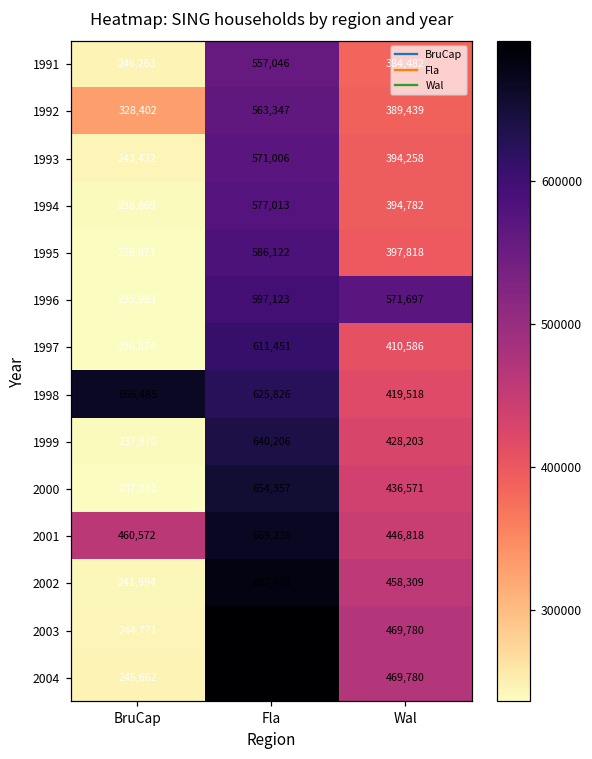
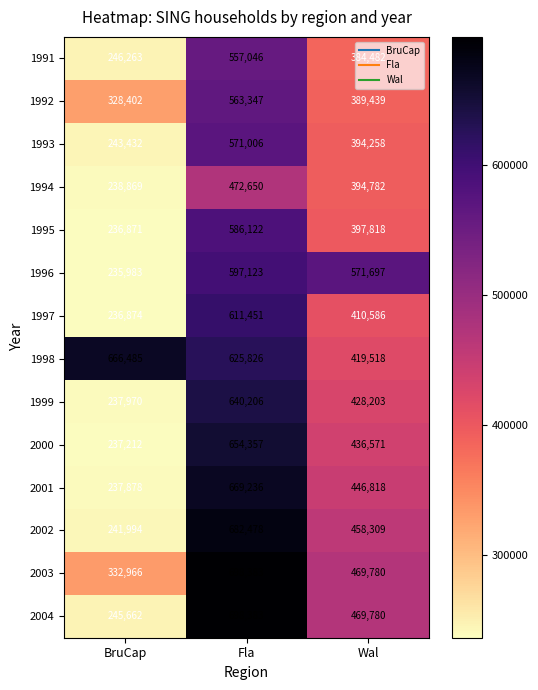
1994, Fla: 577,013 -> 472,650
2001, BruCap: 460,572 -> 237,878
2003, BruCap: 244,771 -> 332,966
